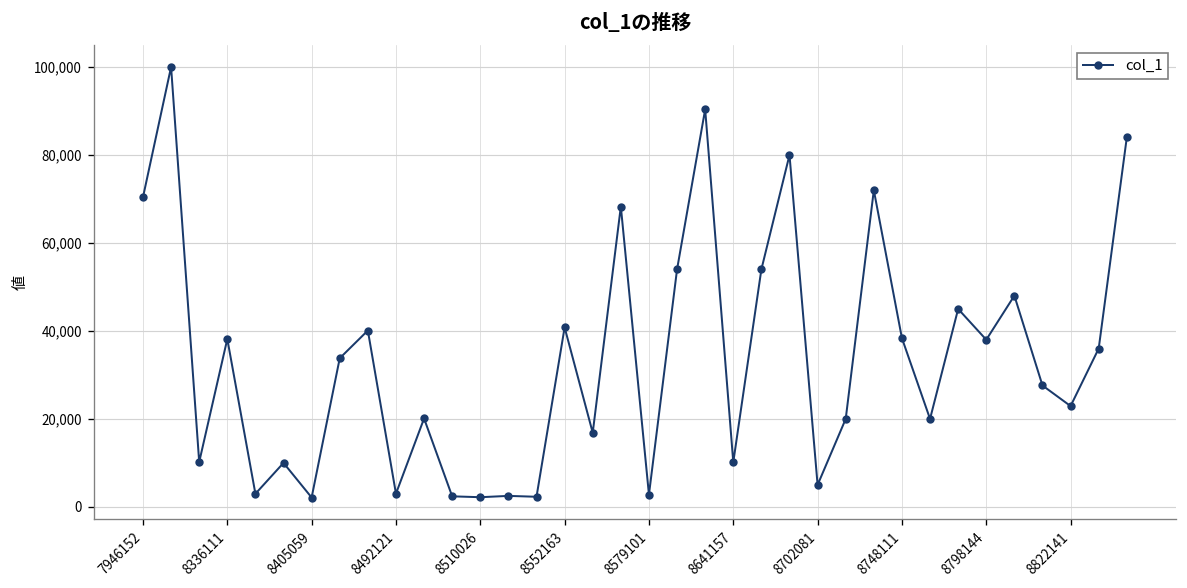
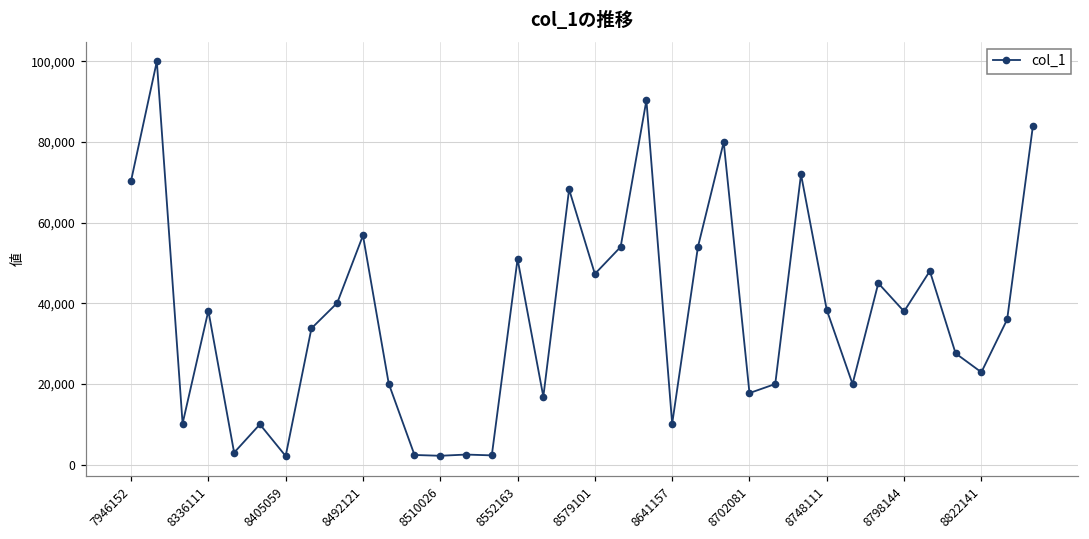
8492121: 3,000 -> 57,000
8552163: 41,000 -> 51,000
8579101: 3,000 -> 47,000
8702081: 5,000 -> 18,000
